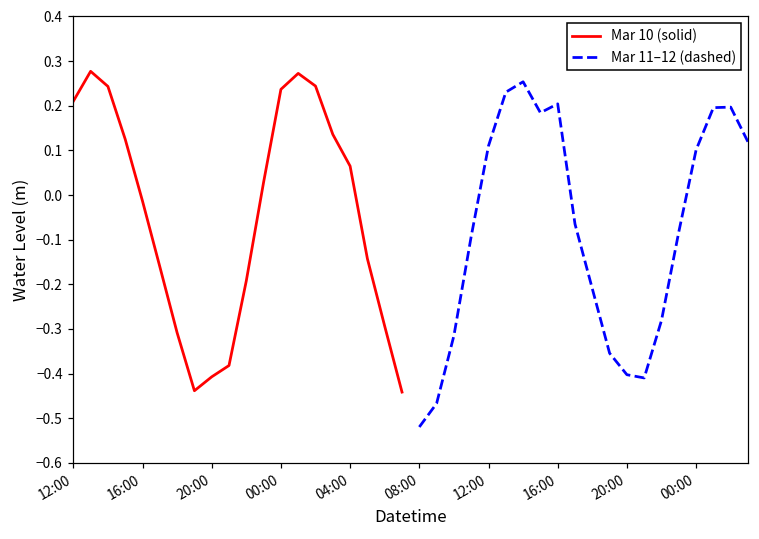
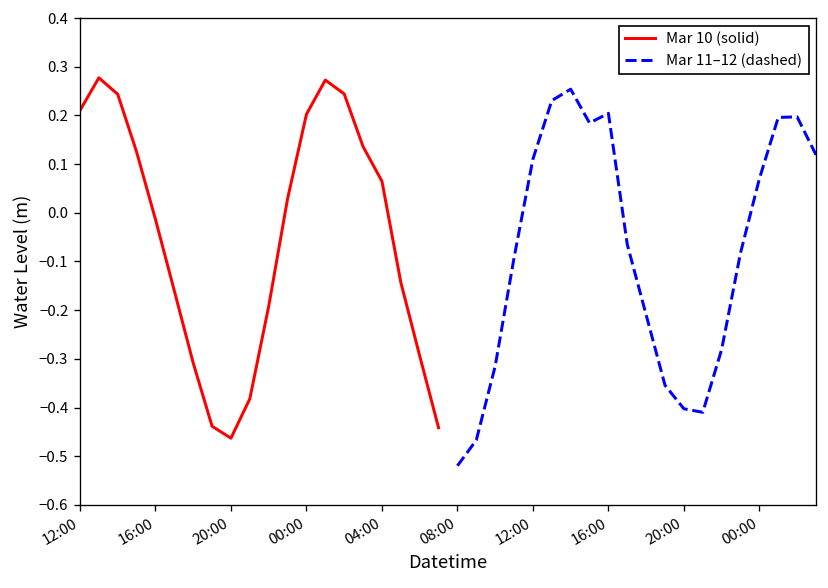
Mar 10 (solid), 20:00: -0.41 -> -0.46
Mar 10 (solid), 00:00: 0.24 -> 0.20
Mar 11–12 (dashed), 00:00: 0.10 -> 0.07
